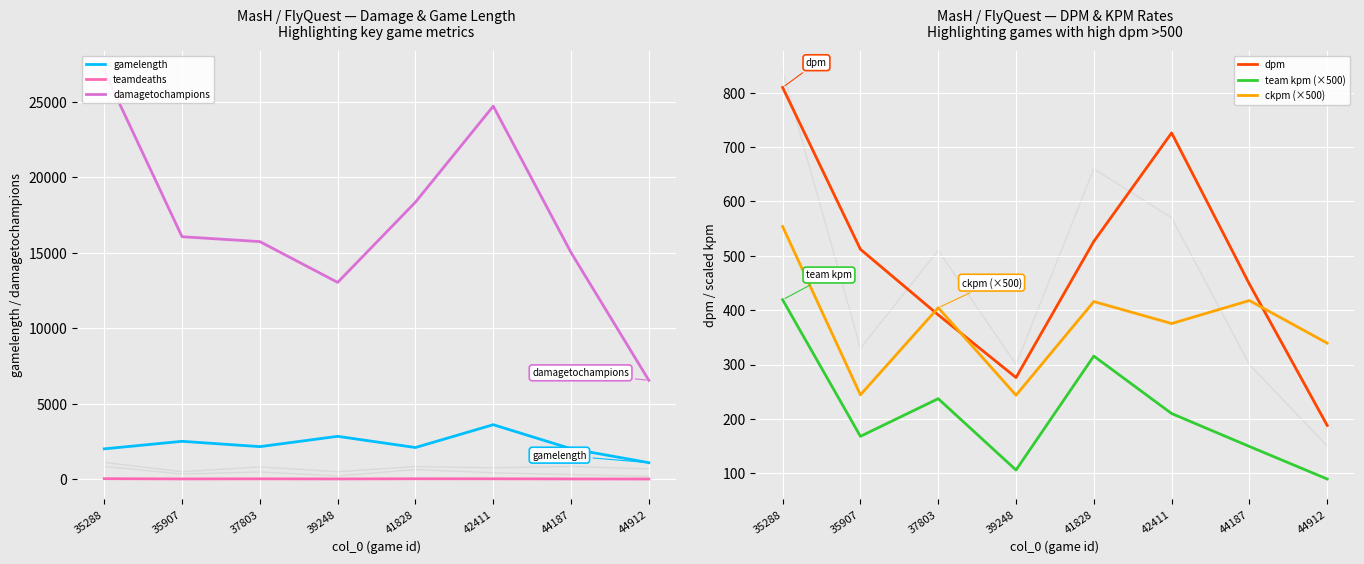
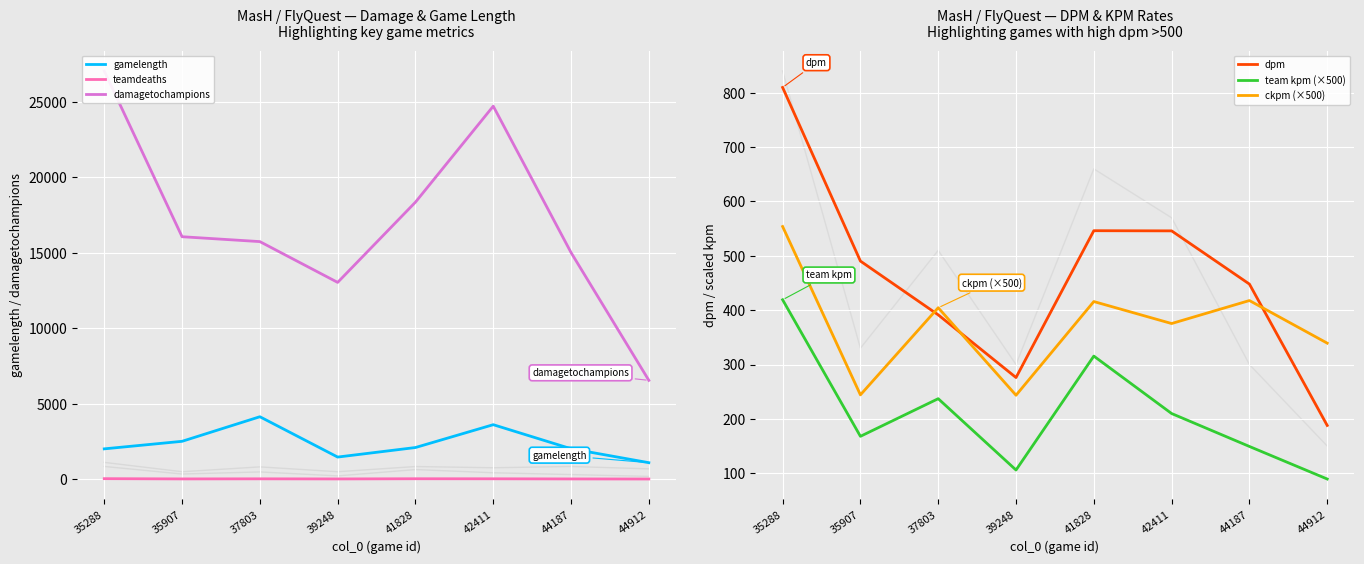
MasH / FlyQuest — Damage & Game Length Highlighting key game metrics, gamelength, 37803: 2200 -> 4100
MasH / FlyQuest — Damage & Game Length Highlighting key game metrics, gamelength, 39248: 2800 -> 1500
MasH / FlyQuest — DPM & KPM Rates Highlighting games with high dpm >500, dpm, 35907: 510 -> 490
MasH / FlyQuest — DPM & KPM Rates Highlighting games with high dpm >500, dpm, 41828: 530 -> 550
MasH / FlyQuest — DPM & KPM Rates Highlighting games with high dpm >500, dpm, 42411: 730 -> 550
